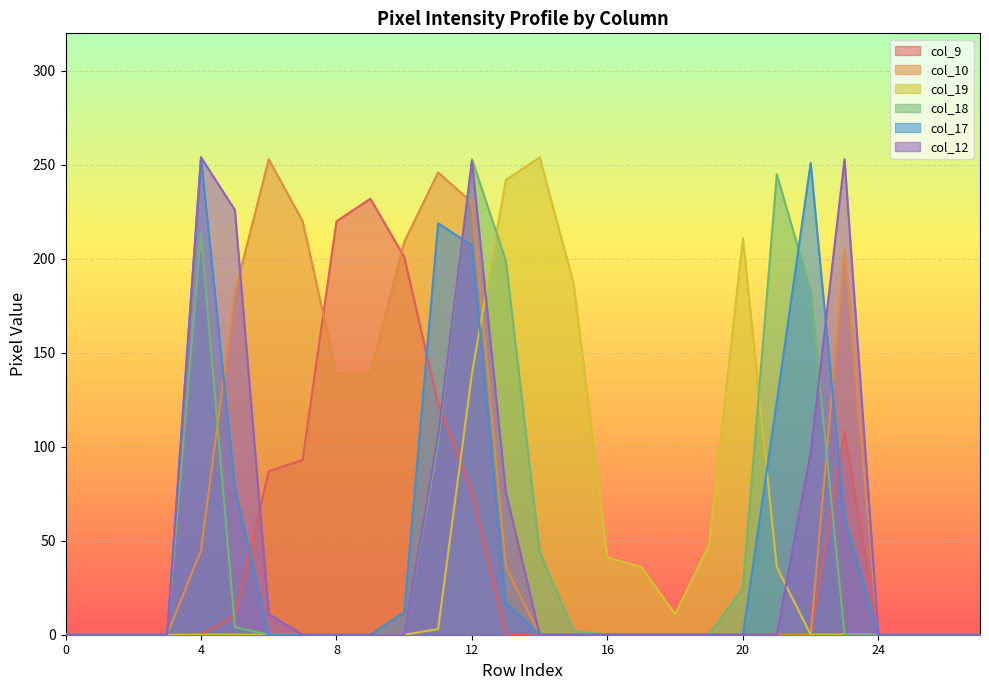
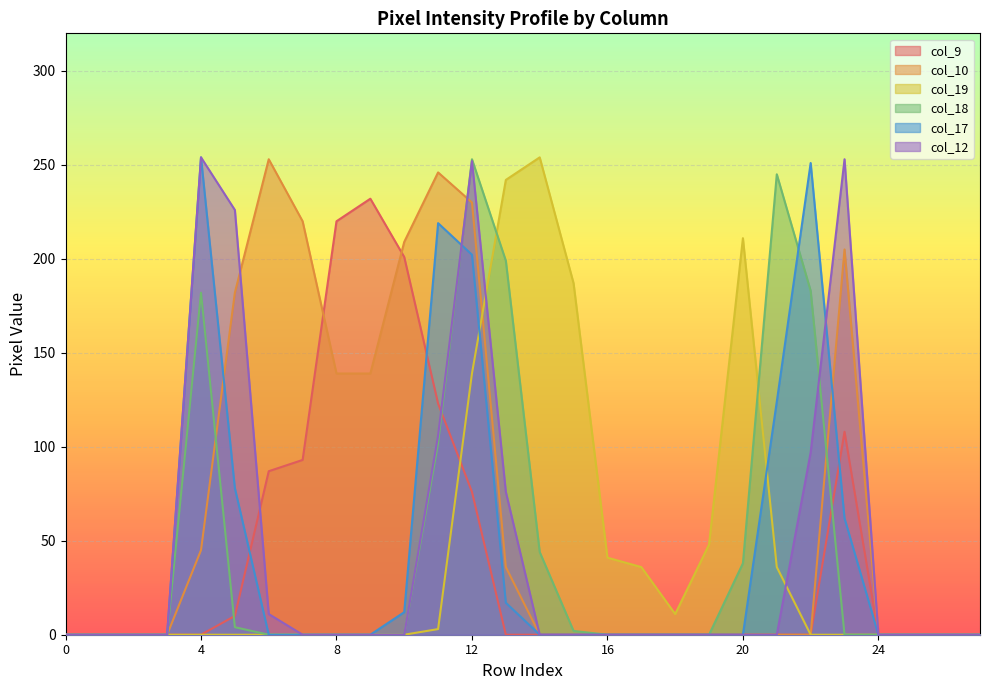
col_18, 4: 214 -> 182
col_17, 12: 207 -> 202
col_18, 20: 25 -> 38
